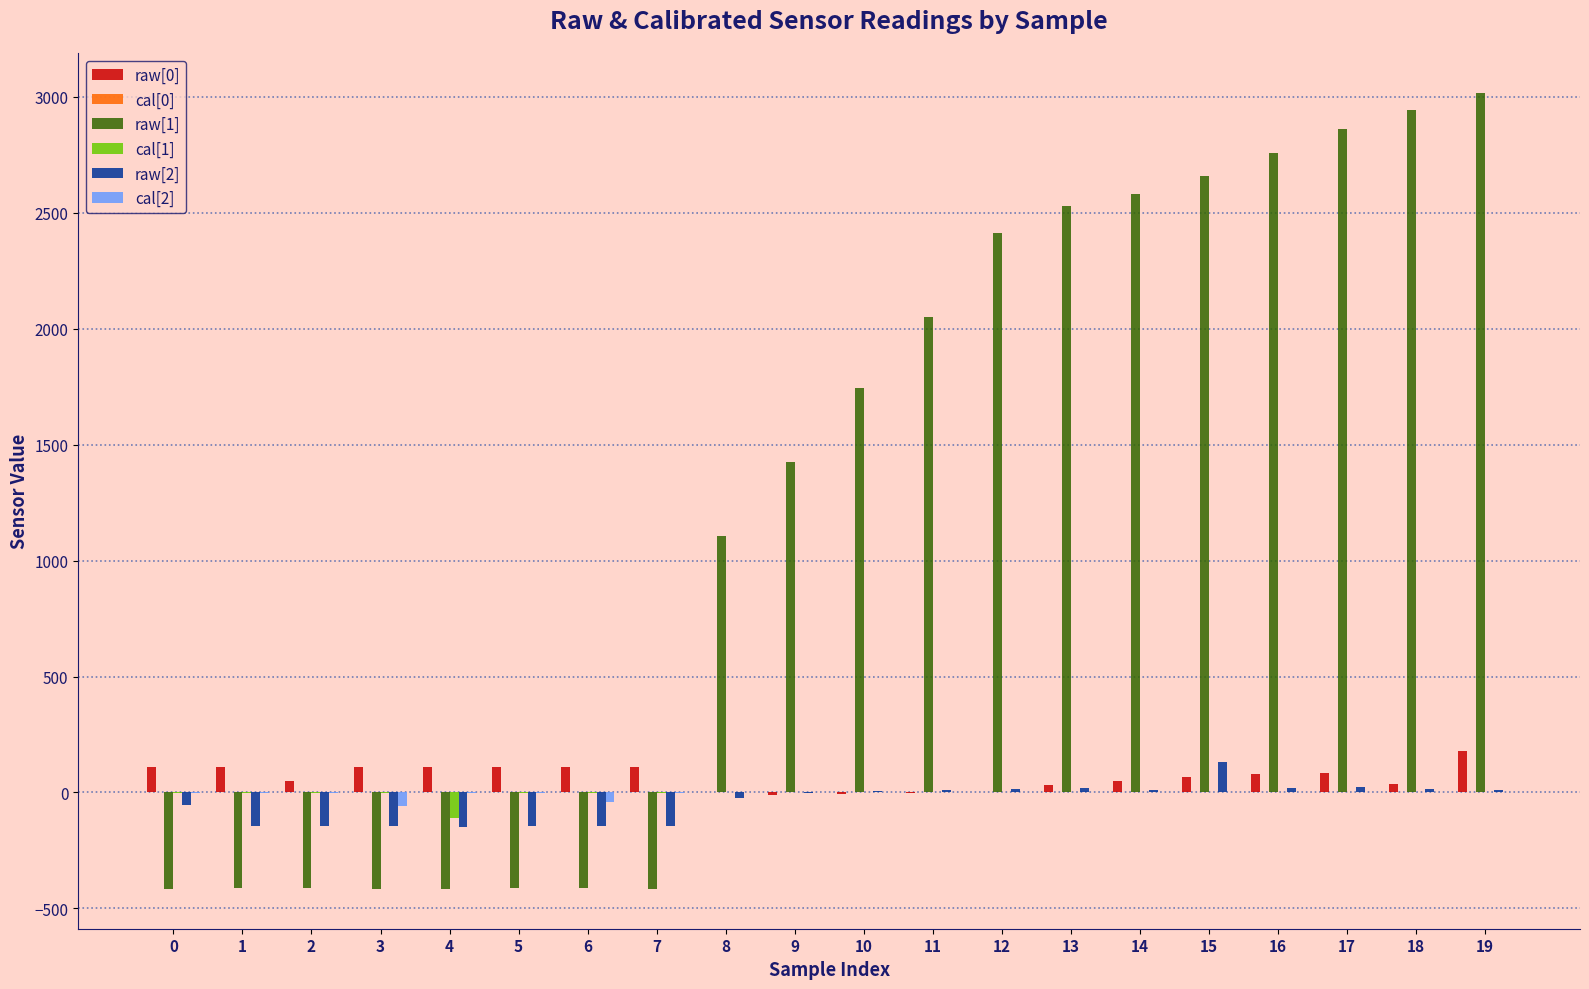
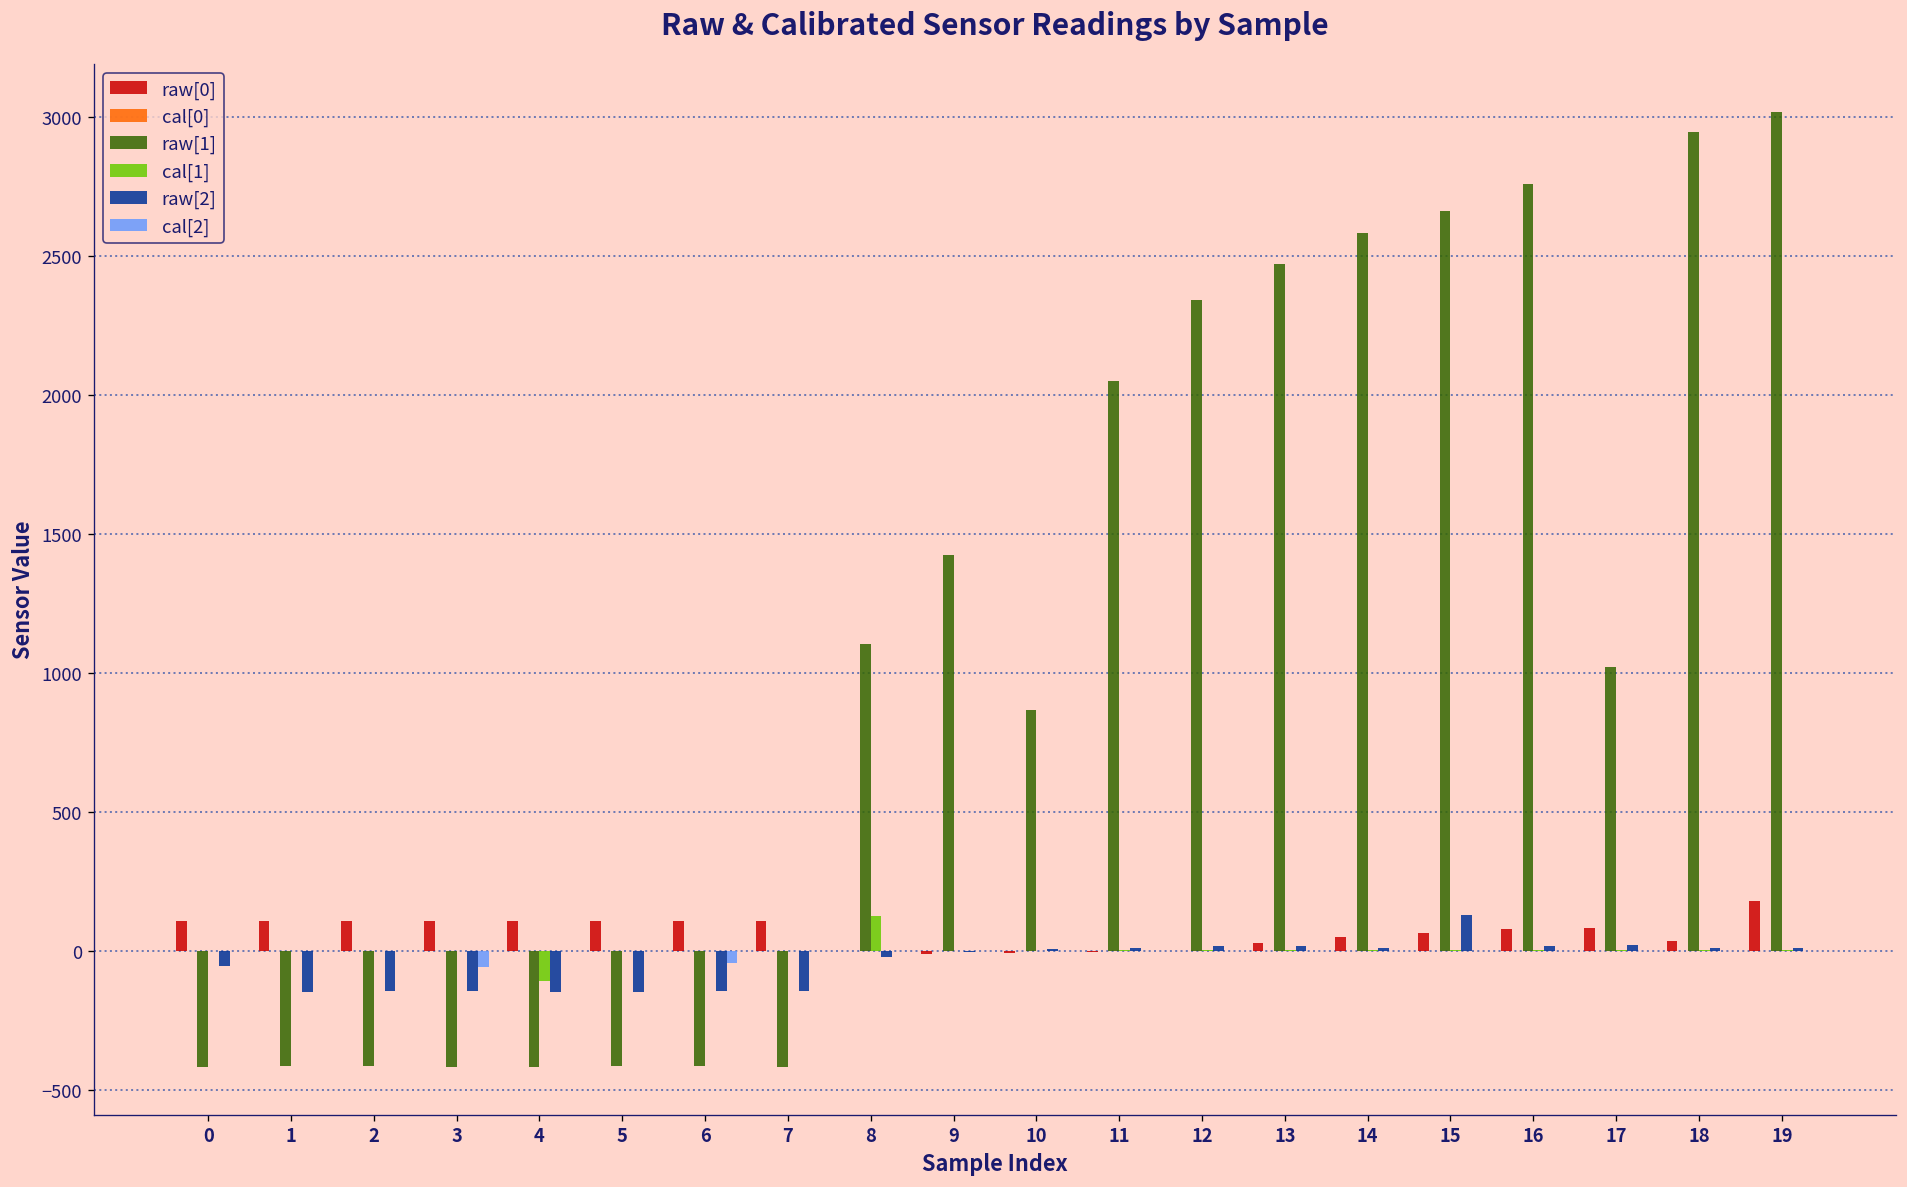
raw[0], 2: 50 -> 110
cal[1], 8: 0 -> 130
raw[1], 10: 1750 -> 870
raw[1], 12: 2420 -> 2340
raw[1], 13: 2530 -> 2470
raw[1], 17: 2860 -> 1020
